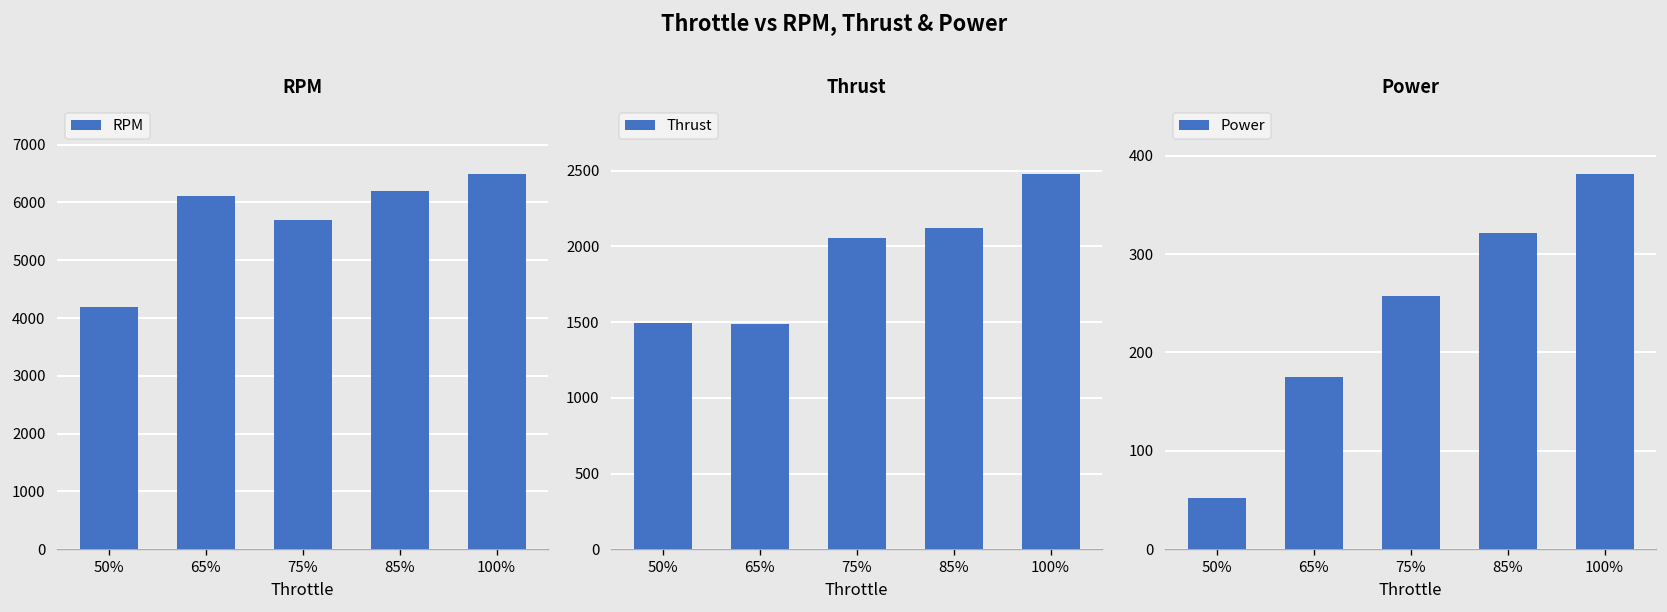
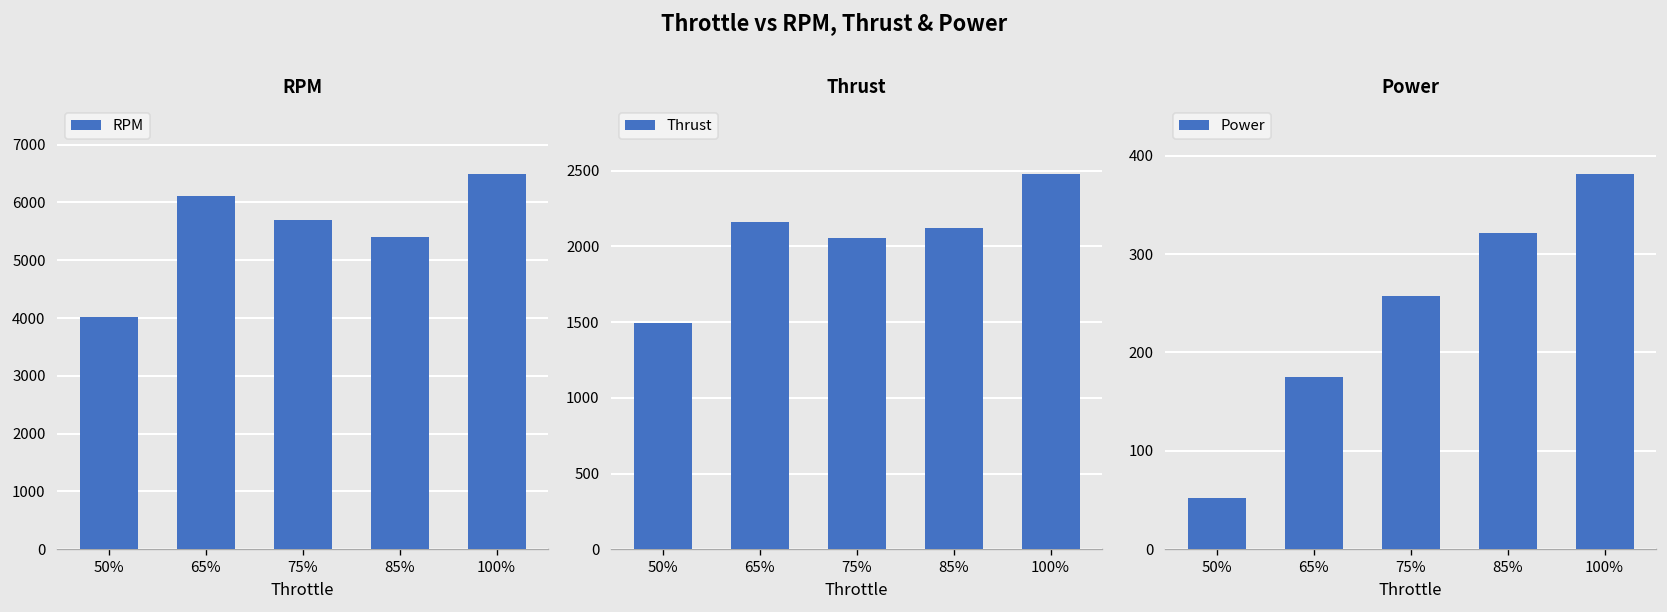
RPM, 50%: 4200 -> 4000
RPM, 85%: 6200 -> 5400
Thrust, 65%: 1490 -> 2160
